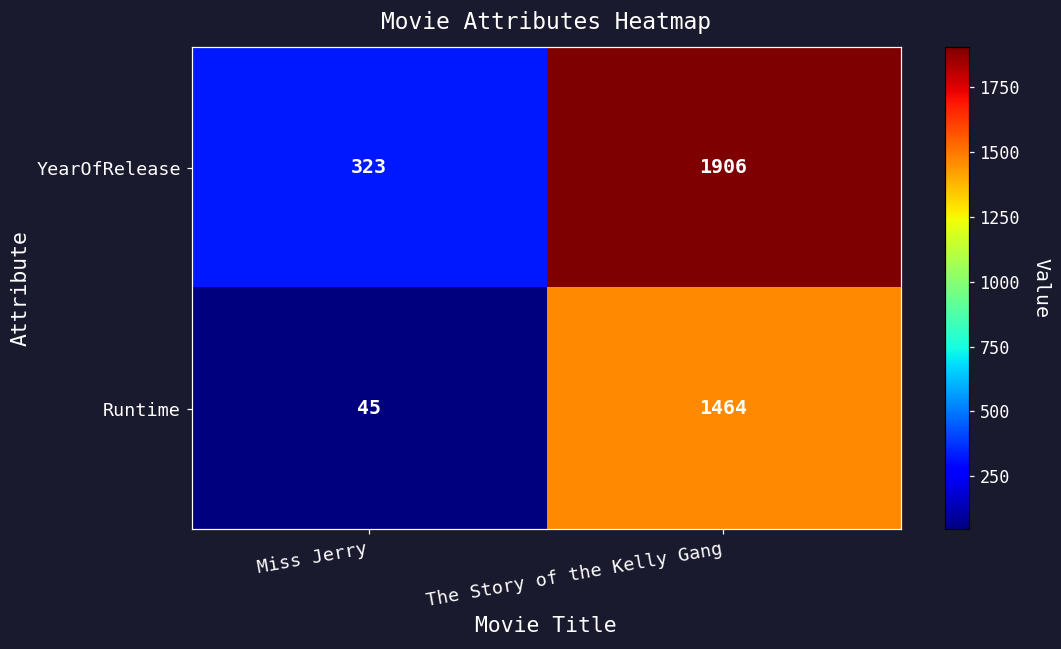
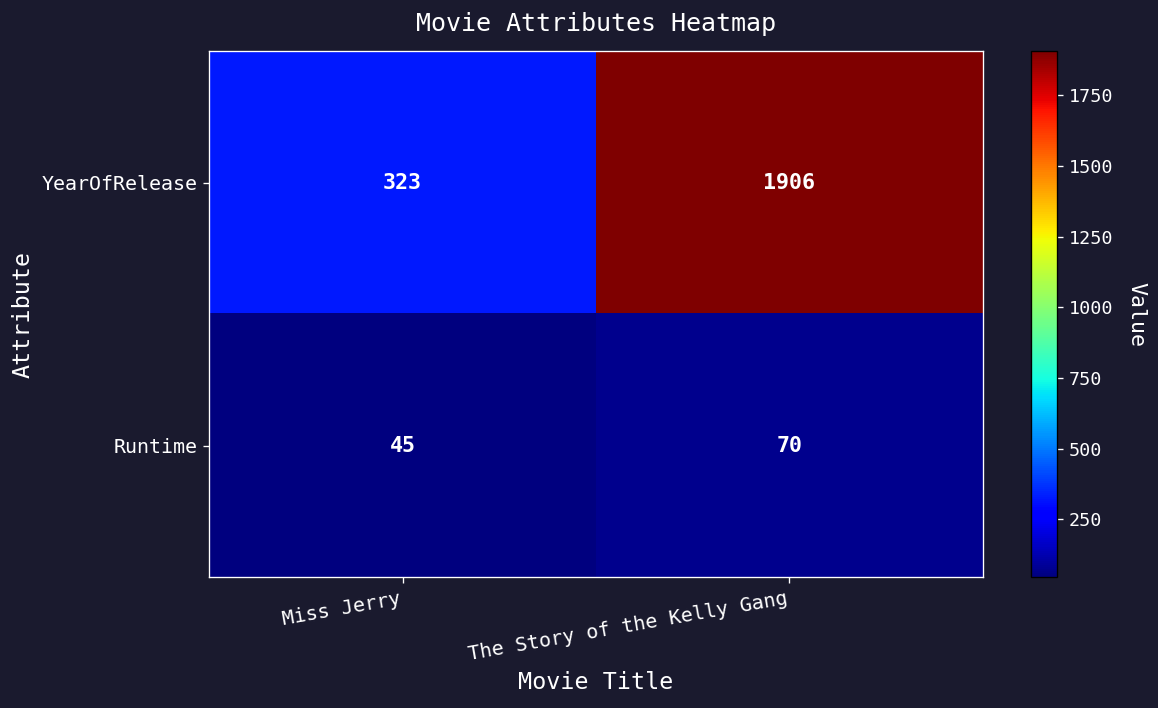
Runtime, The Story of the Kelly Gang: 1464 -> 70
